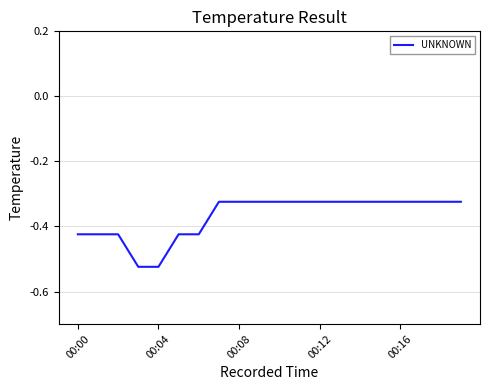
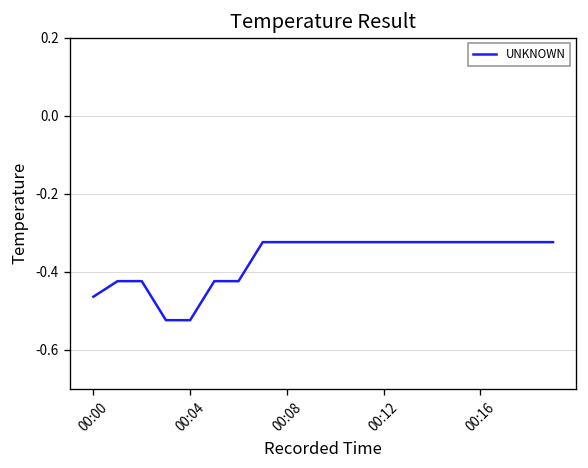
00:00: -0.42 -> -0.46
